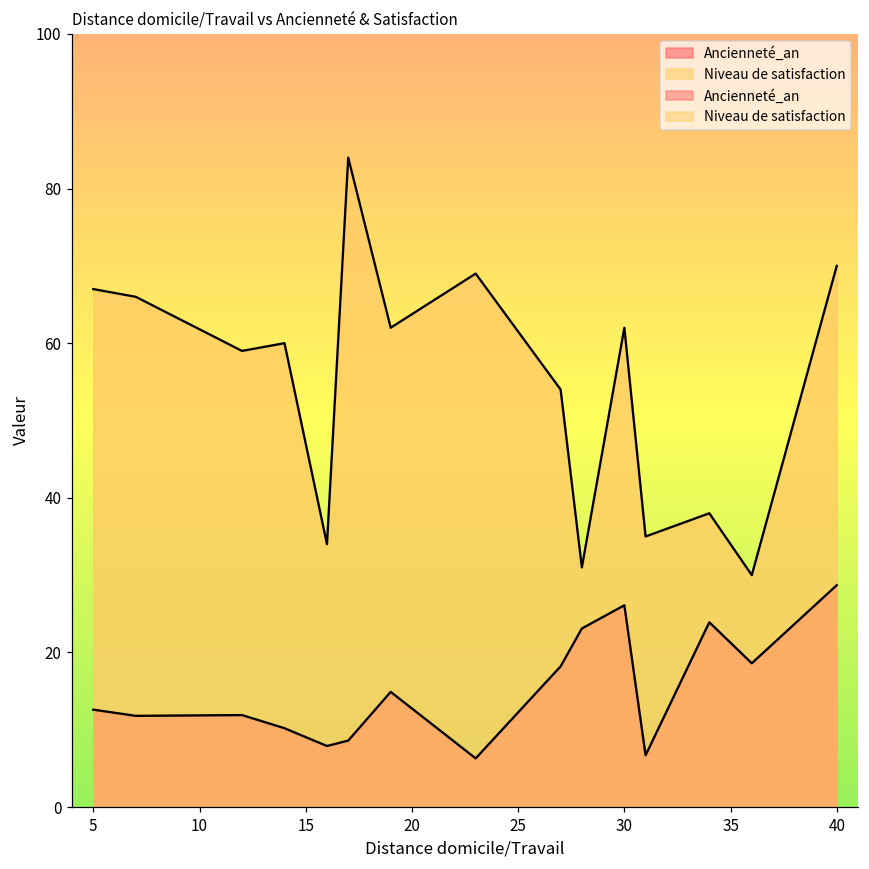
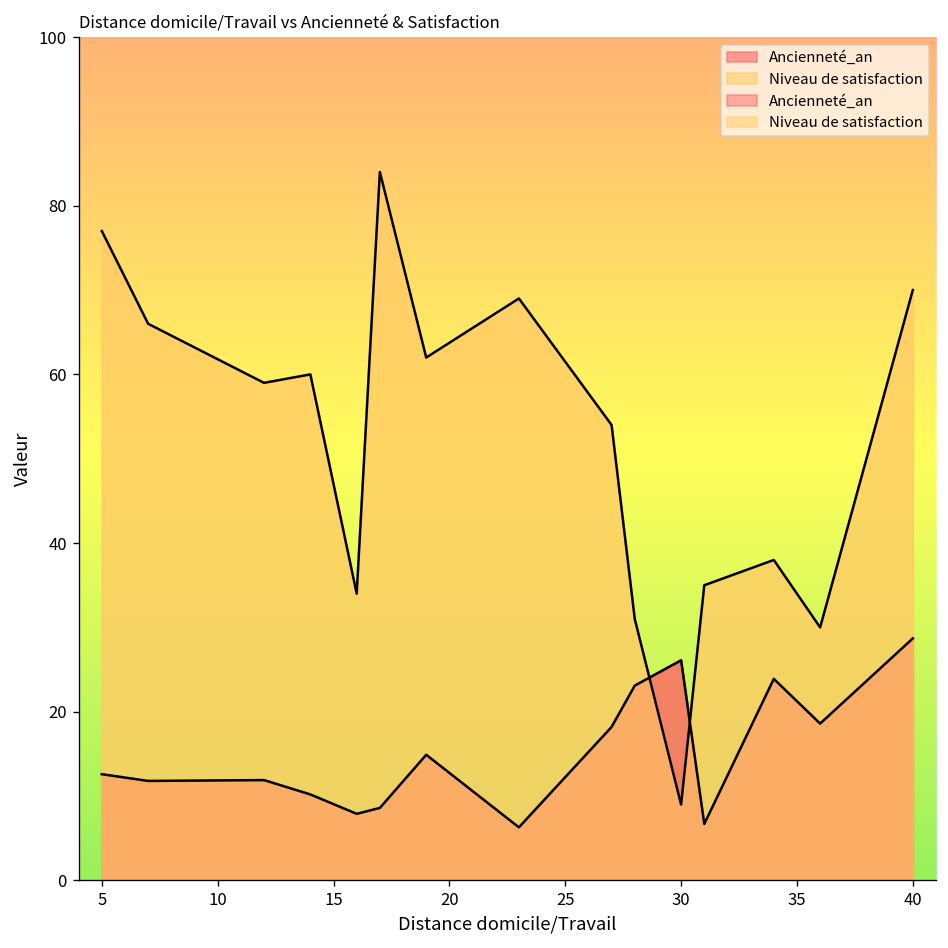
Niveau de satisfaction, 5: 67 -> 77
Niveau de satisfaction, 30: 62 -> 9
